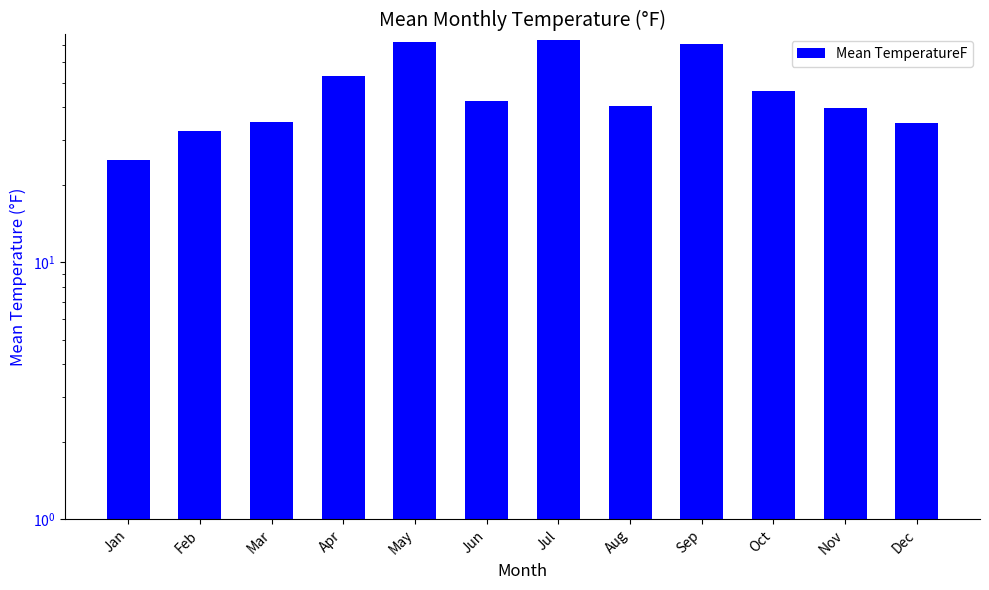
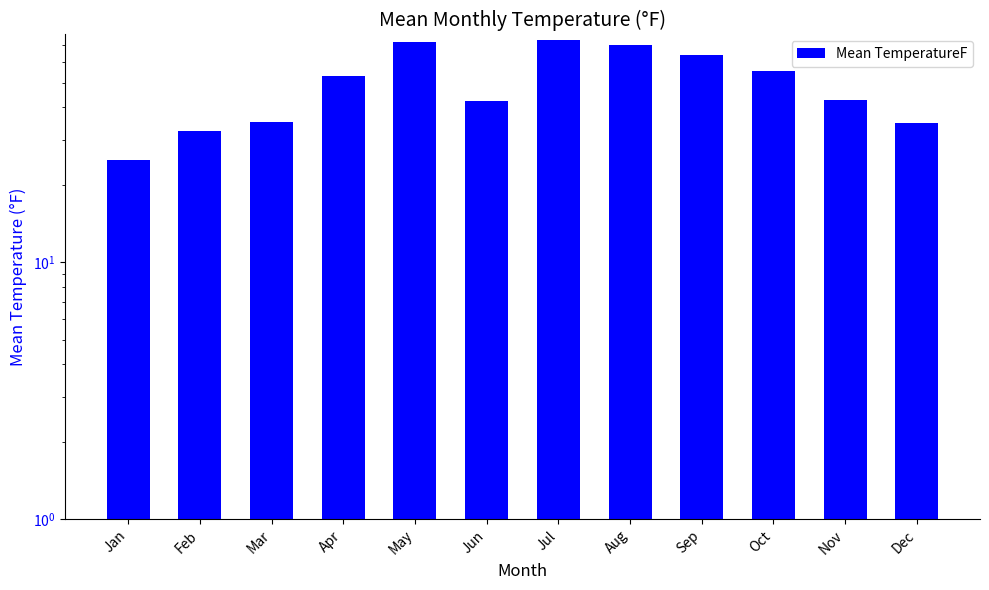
Aug: 40 -> 70
Sep: 71 -> 64
Oct: 46 -> 55
Nov: 40 -> 43
